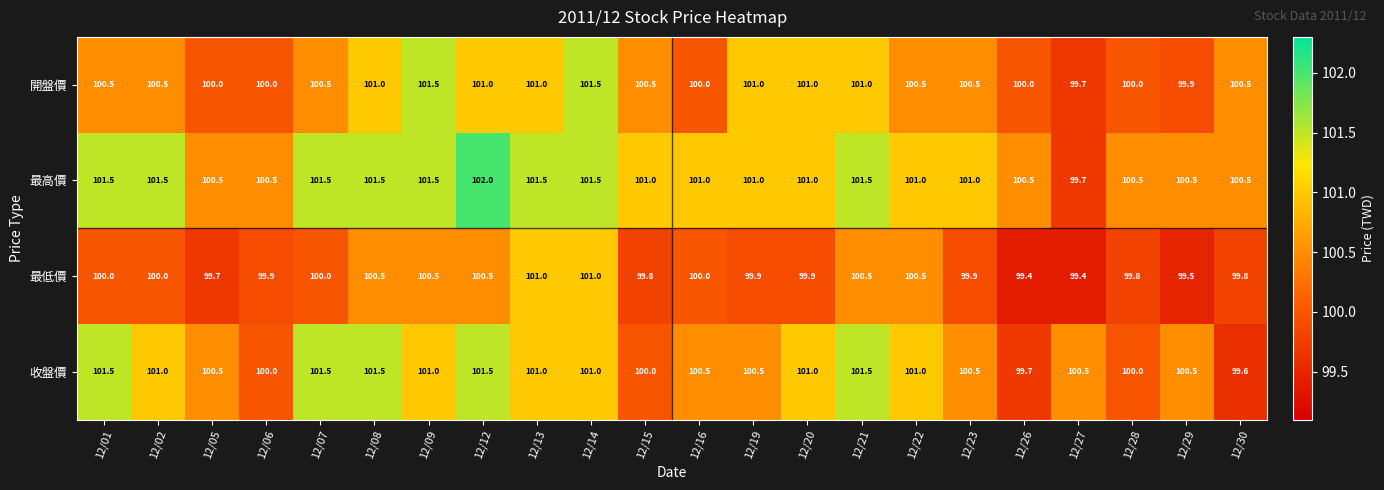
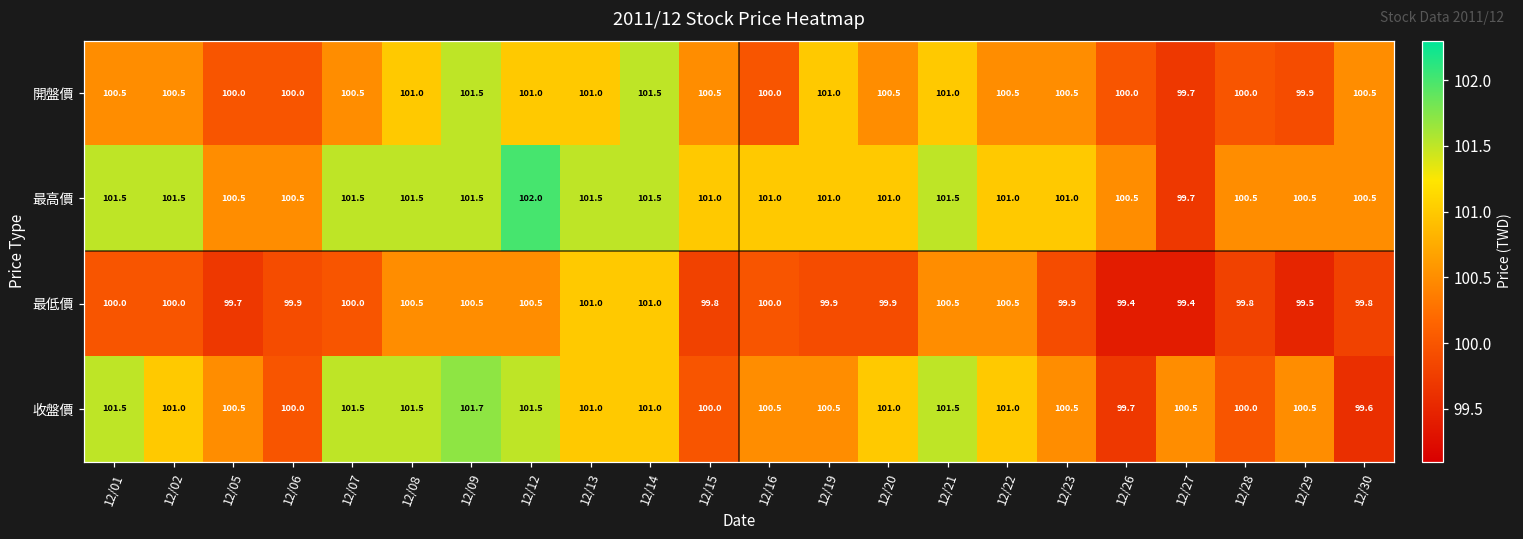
開盤價, 12/20: 101.0 -> 100.5
收盤價, 12/09: 101.0 -> 101.7
